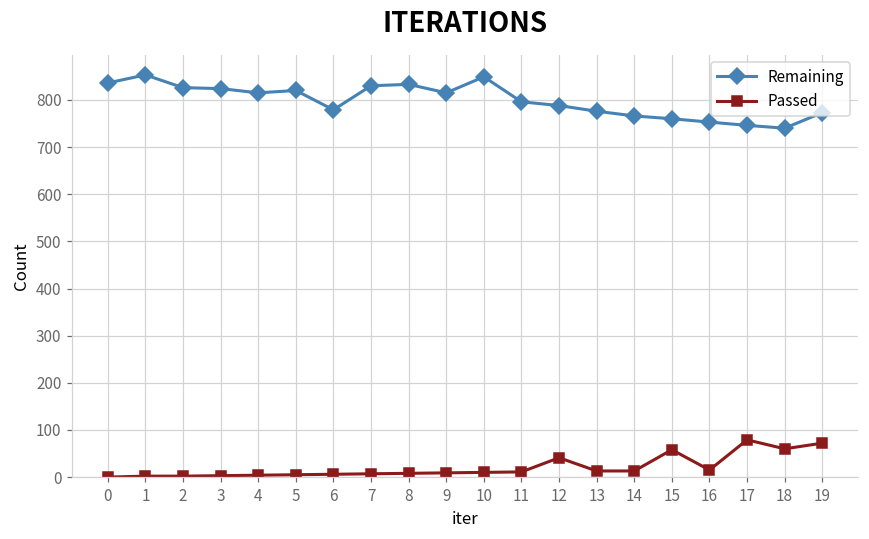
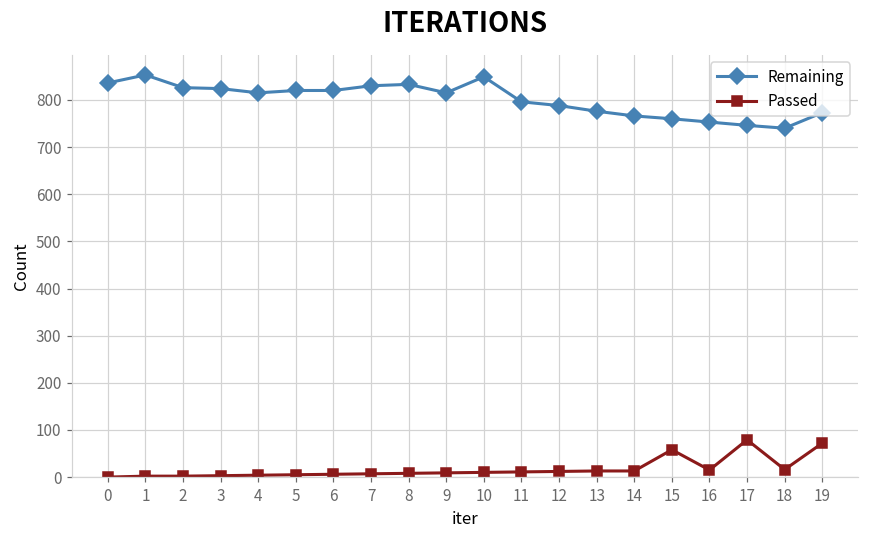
Remaining, 6: 780 -> 820
Passed, 12: 40 -> 10
Passed, 18: 60 -> 20
